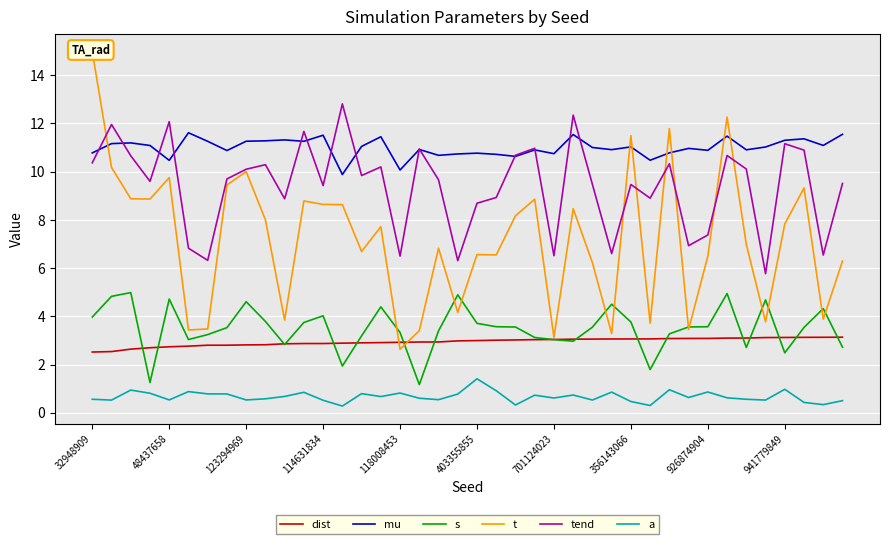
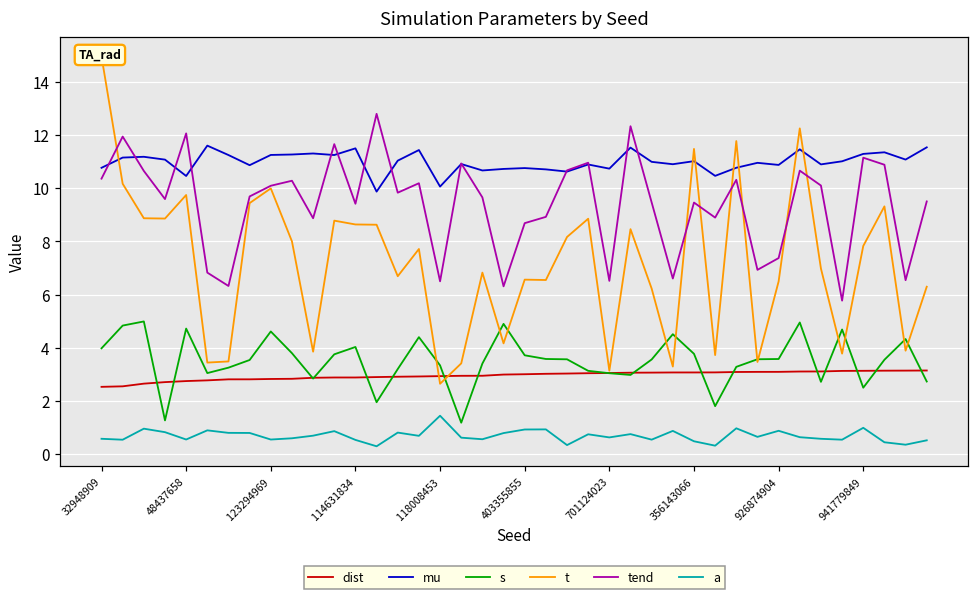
a, 118008453: 0.8 -> 1.4
a, 403355855: 1.4 -> 0.9
